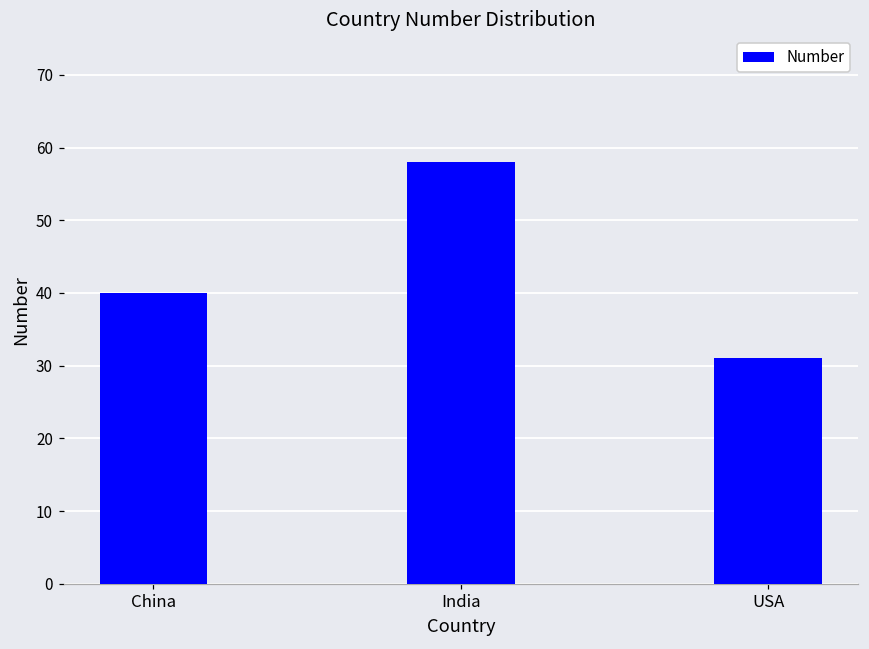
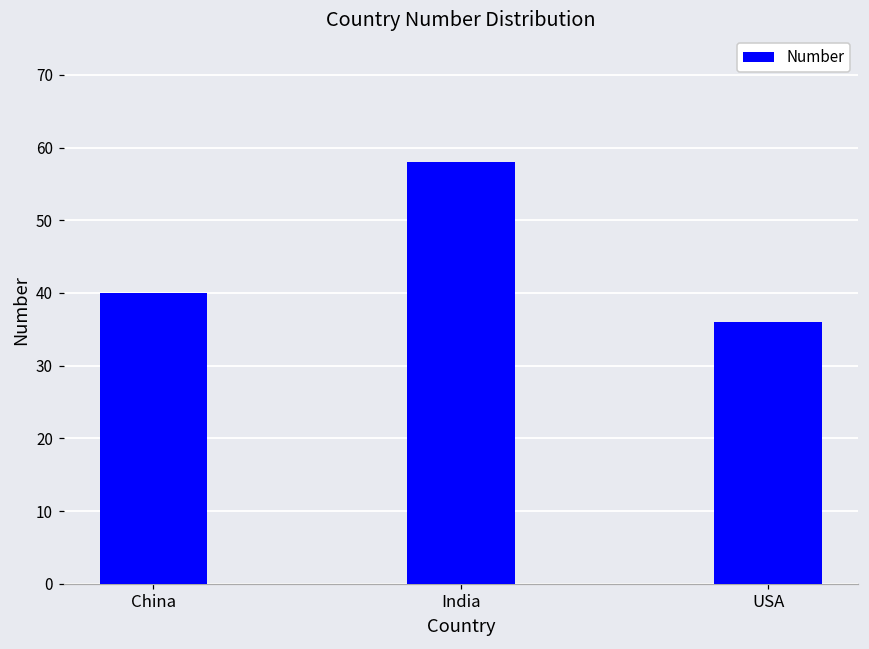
USA: 31 -> 36
